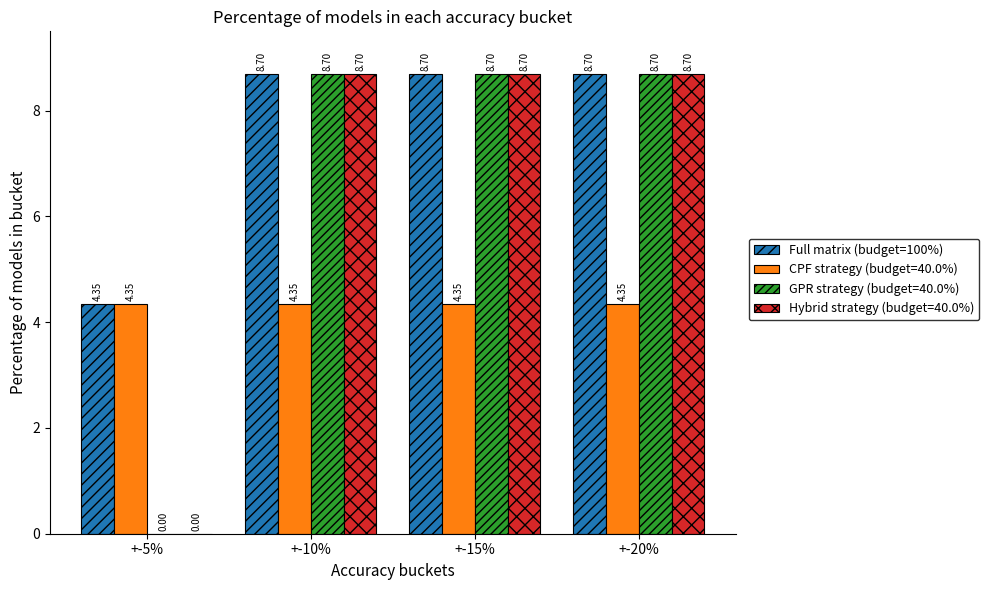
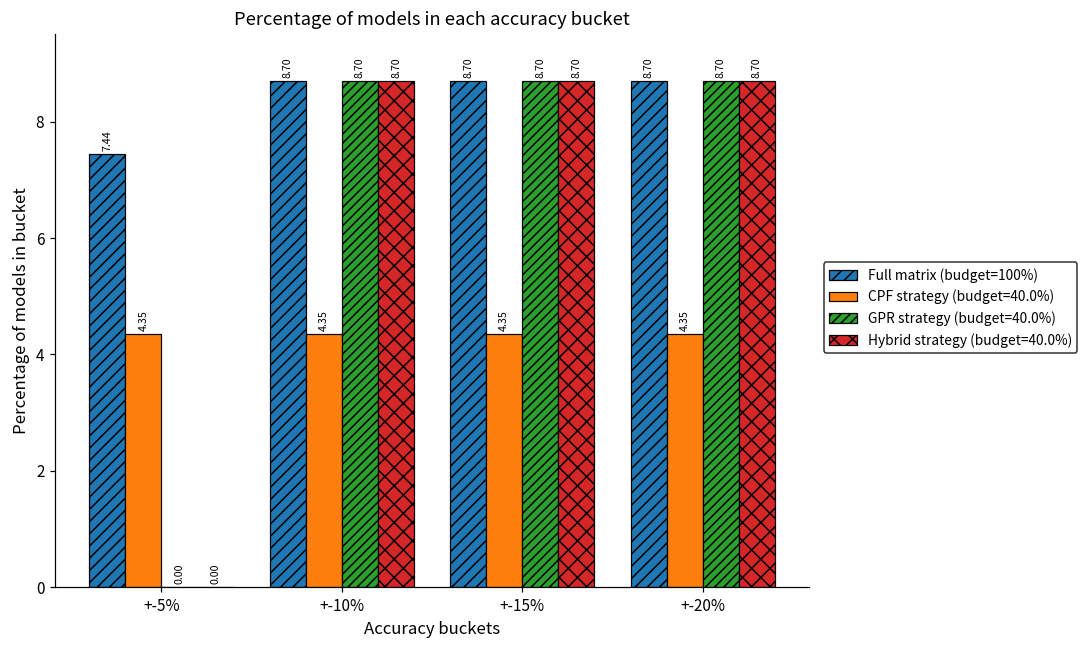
Full matrix (budget=100%), +-5%: 4.35 -> 7.44
